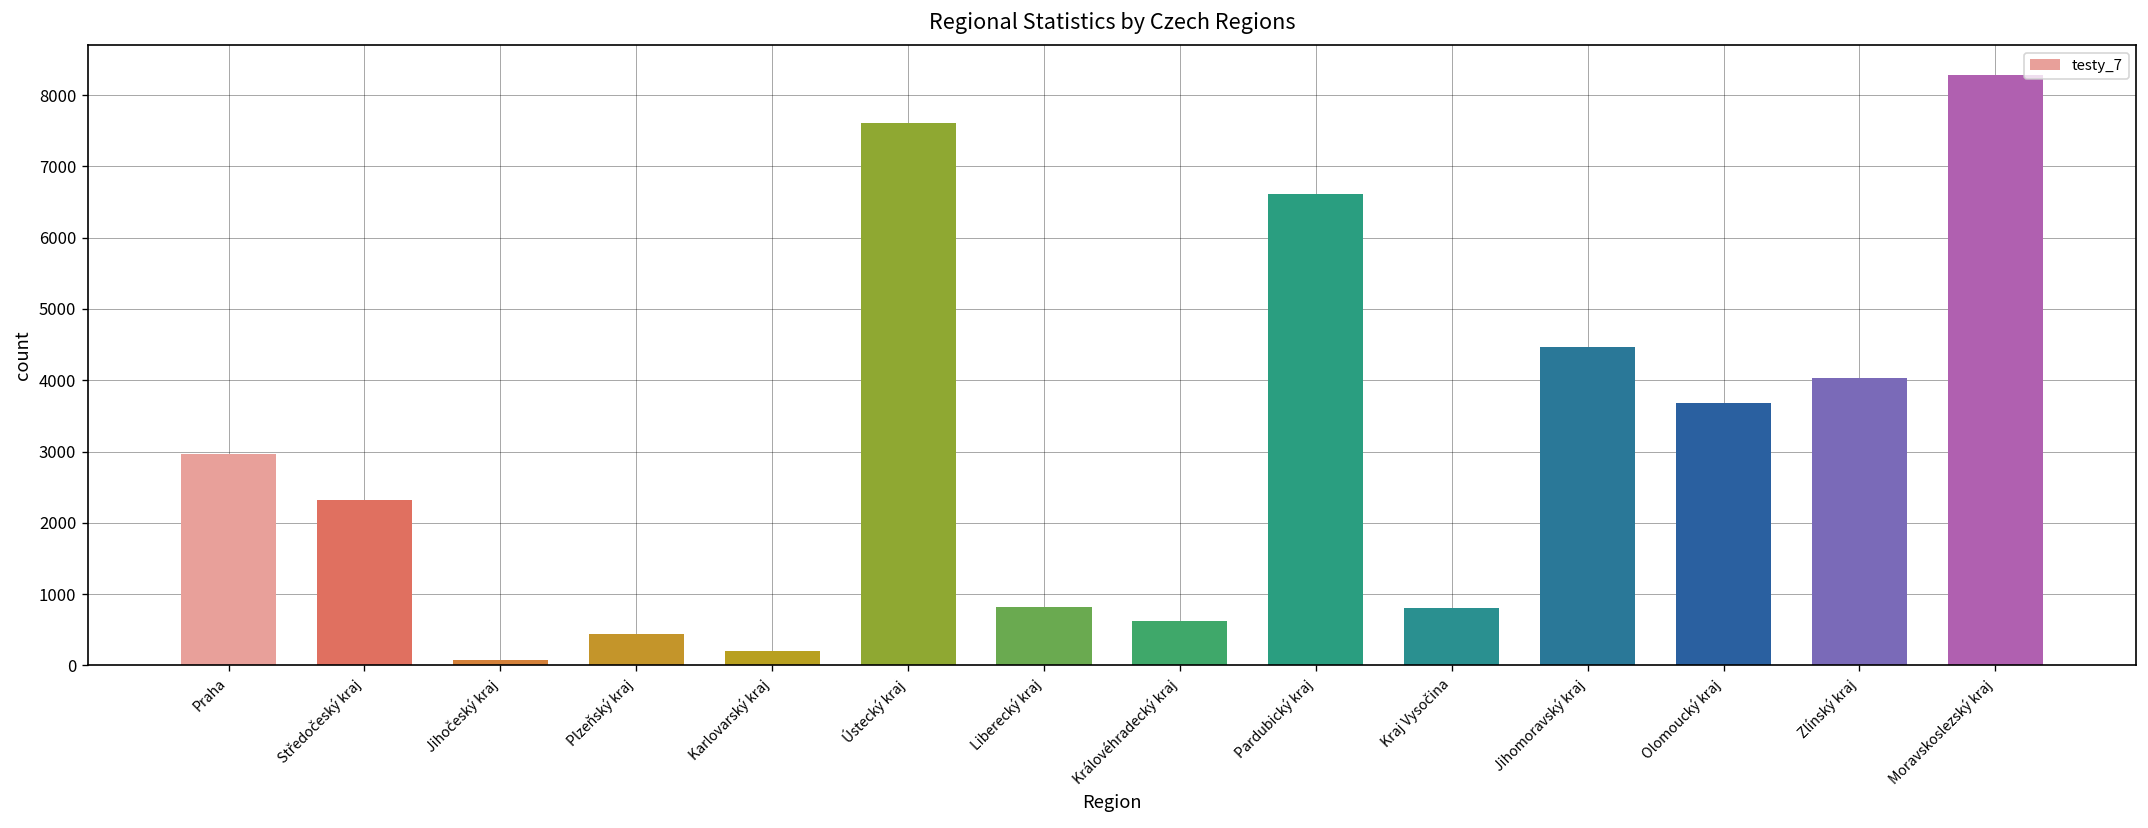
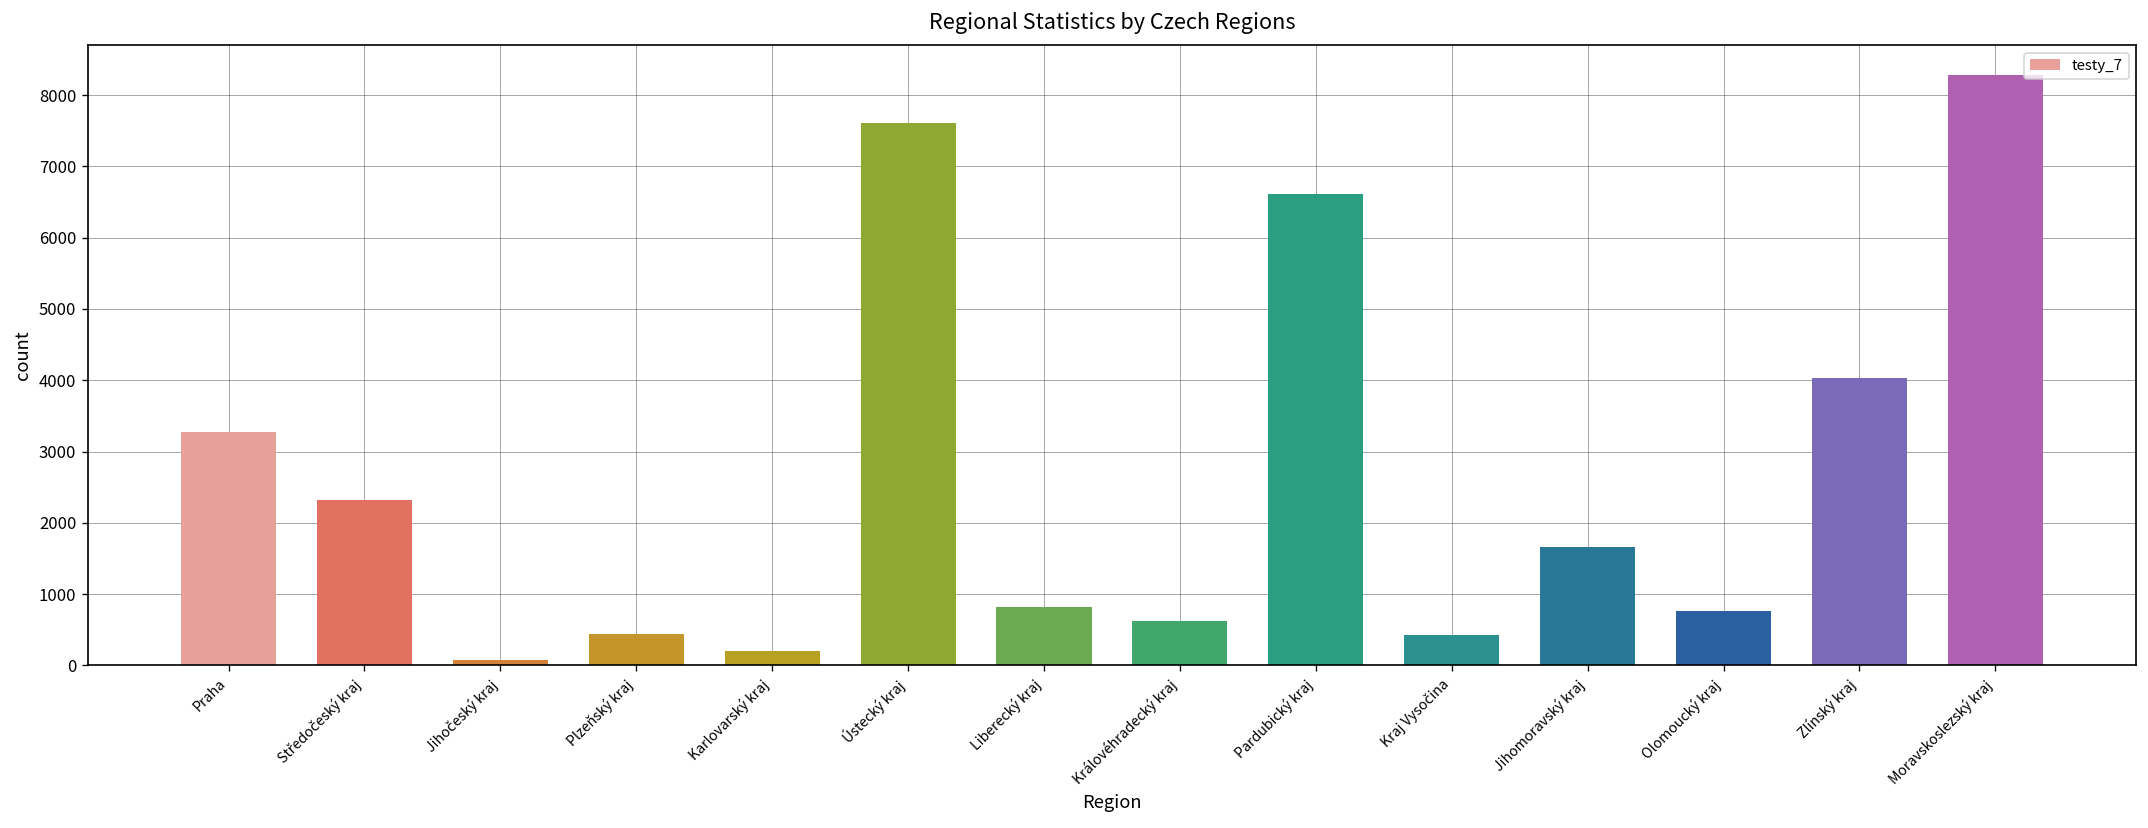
Praha: 3000 -> 3300
Kraj Vysočina: 800 -> 400
Jihomoravský kraj: 4500 -> 1700
Olomoucký kraj: 3700 -> 800
